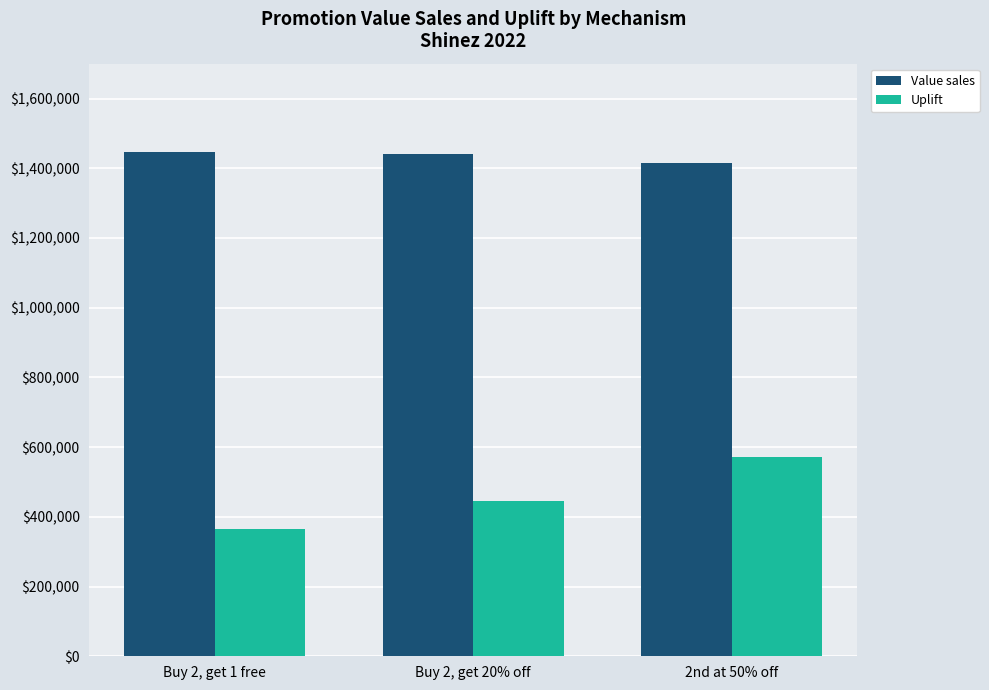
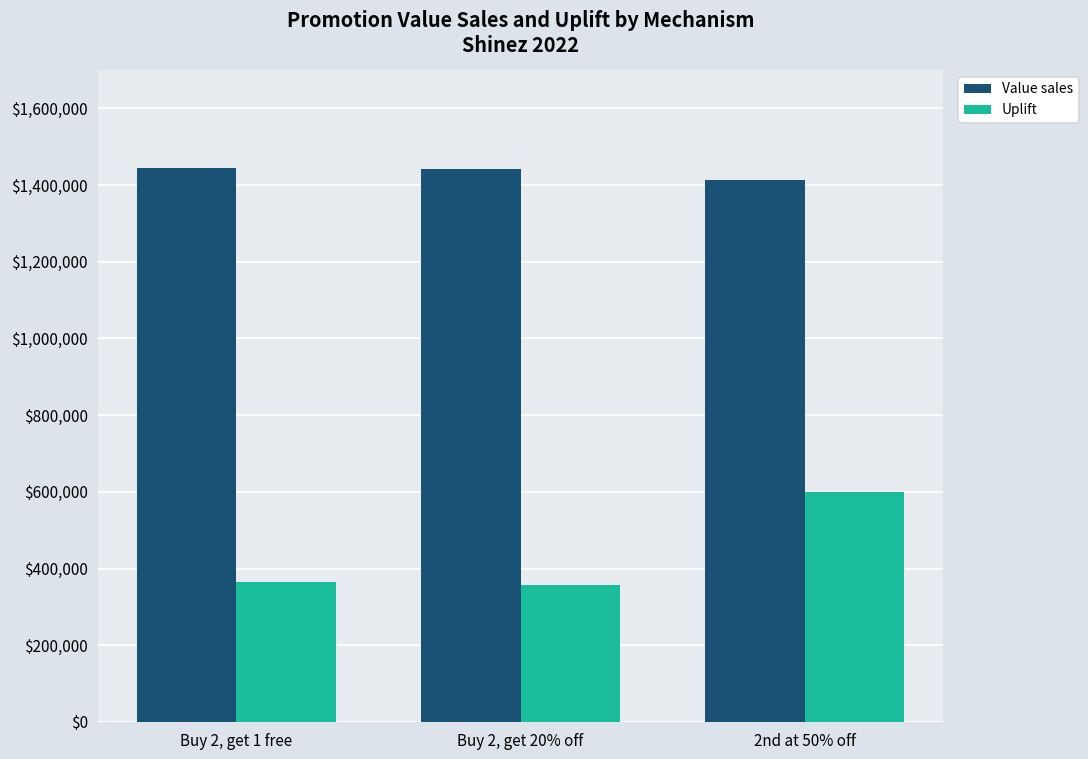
Uplift, Buy 2, get 20% off: $450,000 -> $360,000
Uplift, 2nd at 50% off: $570,000 -> $600,000
